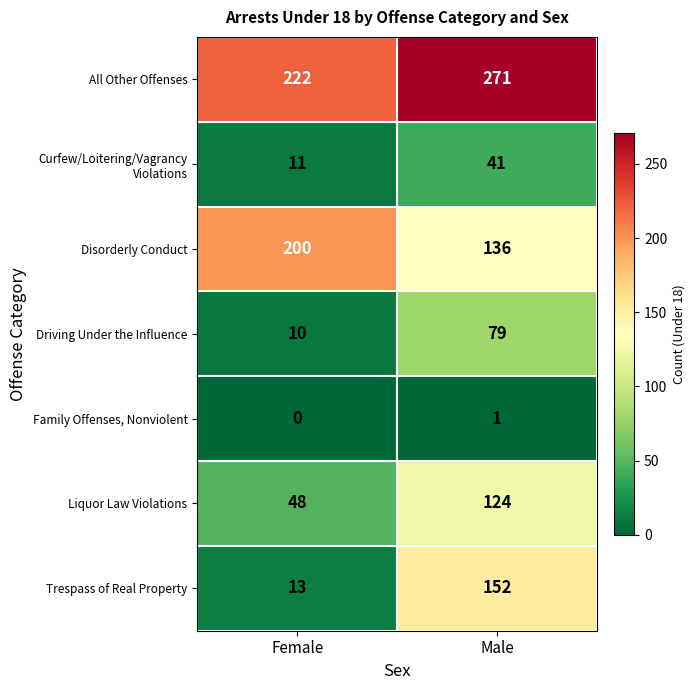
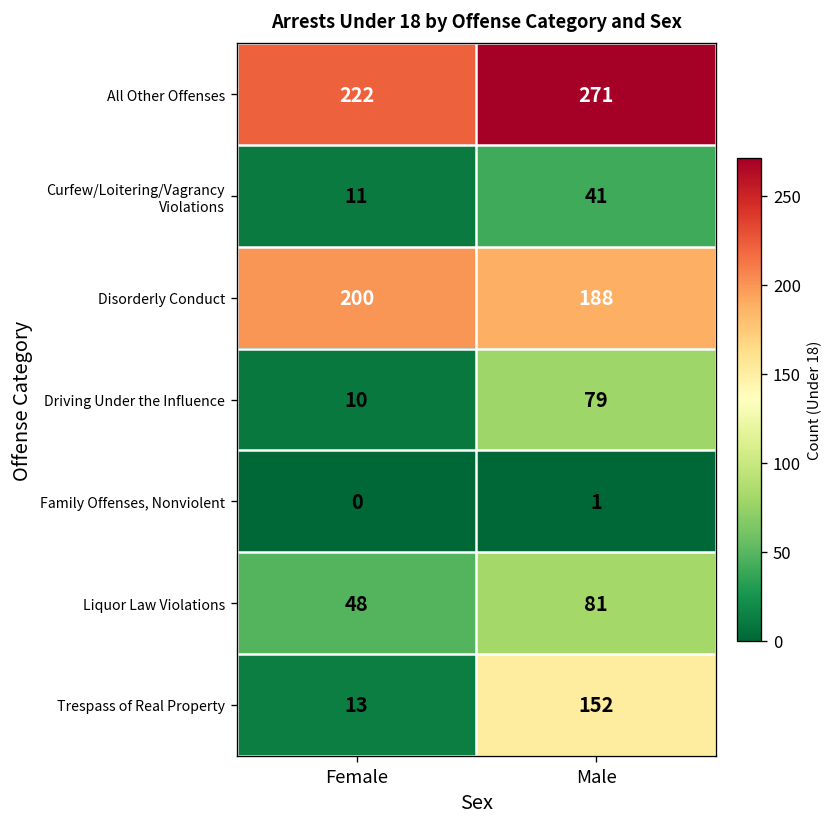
Disorderly Conduct, Male: 136 -> 188
Liquor Law Violations, Male: 124 -> 81
